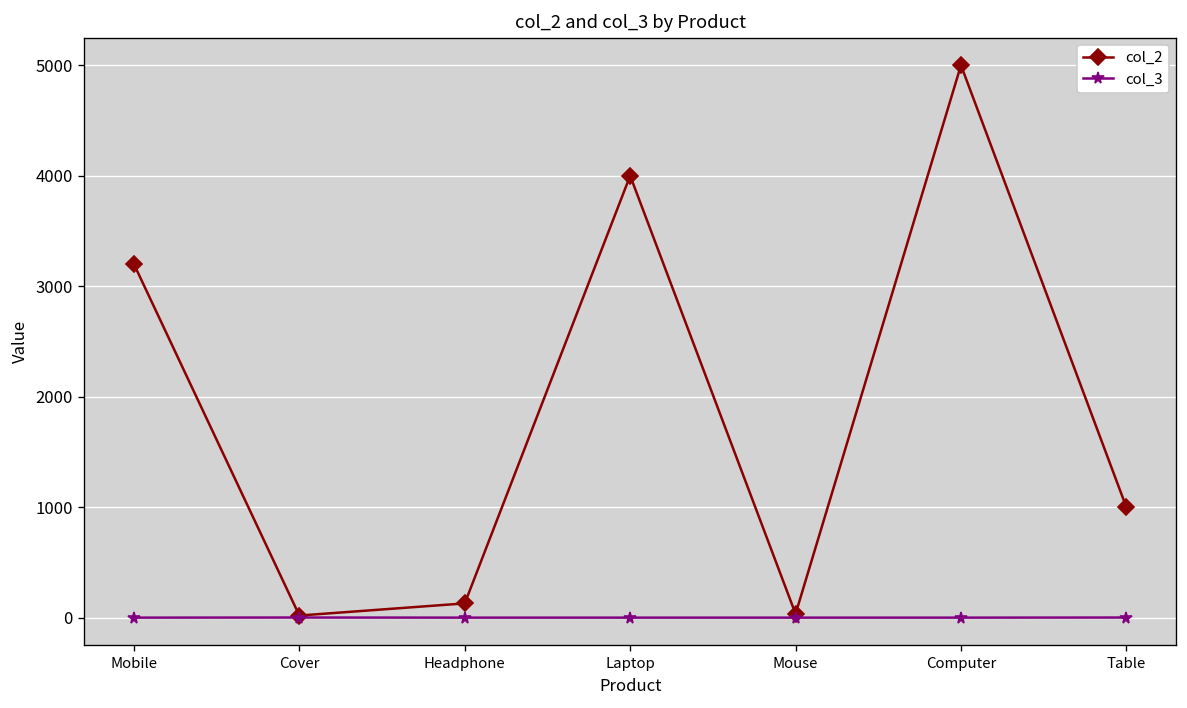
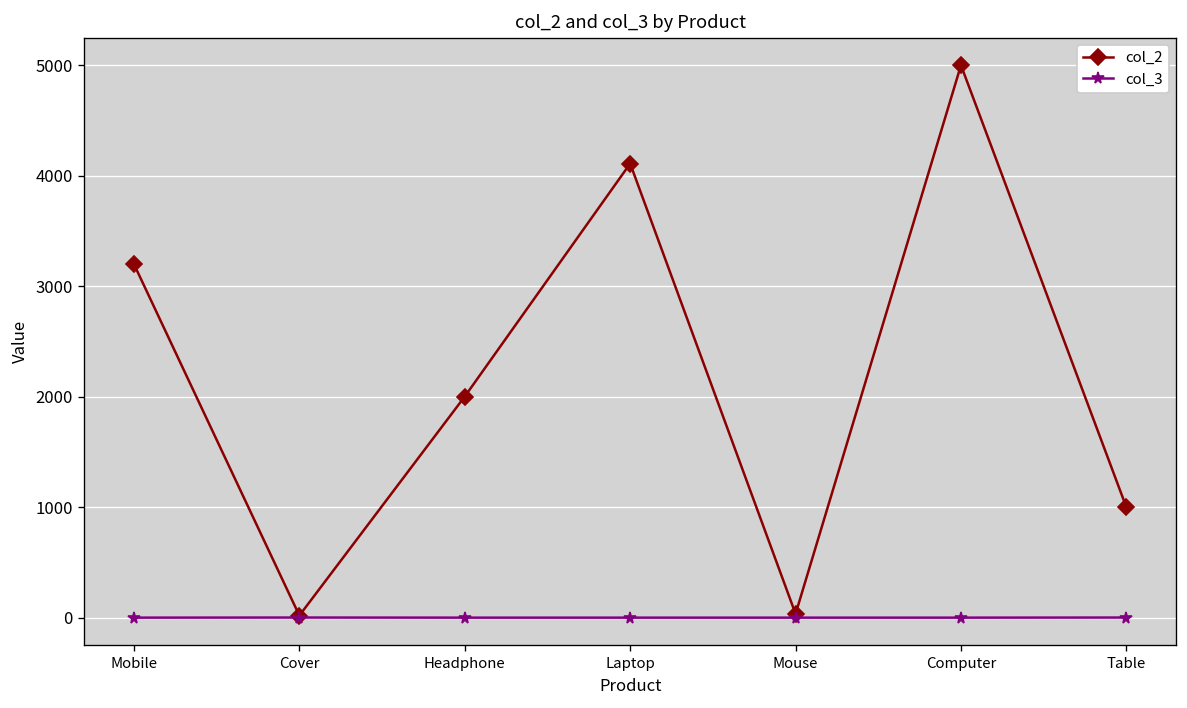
col_2, Headphone: 100 -> 2000
col_2, Laptop: 4000 -> 4100
